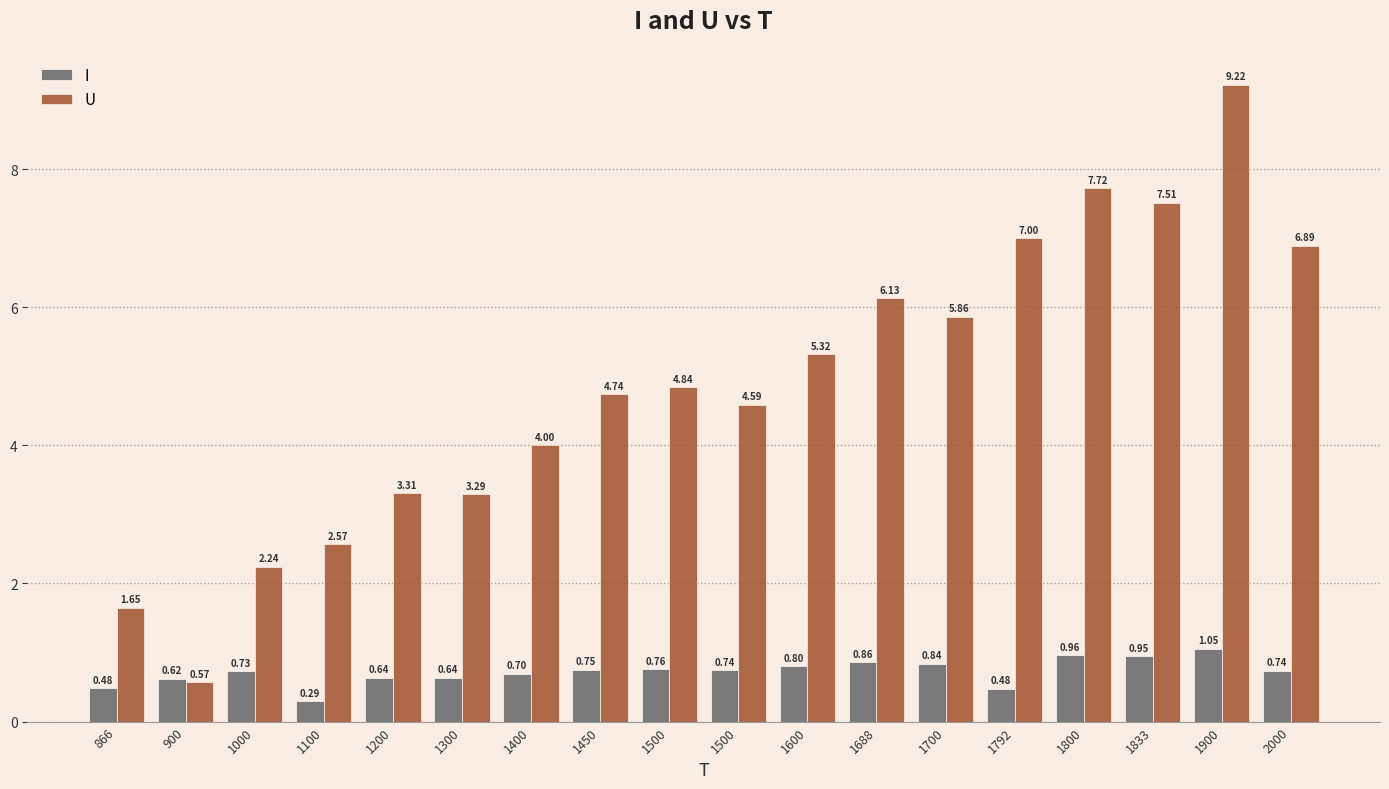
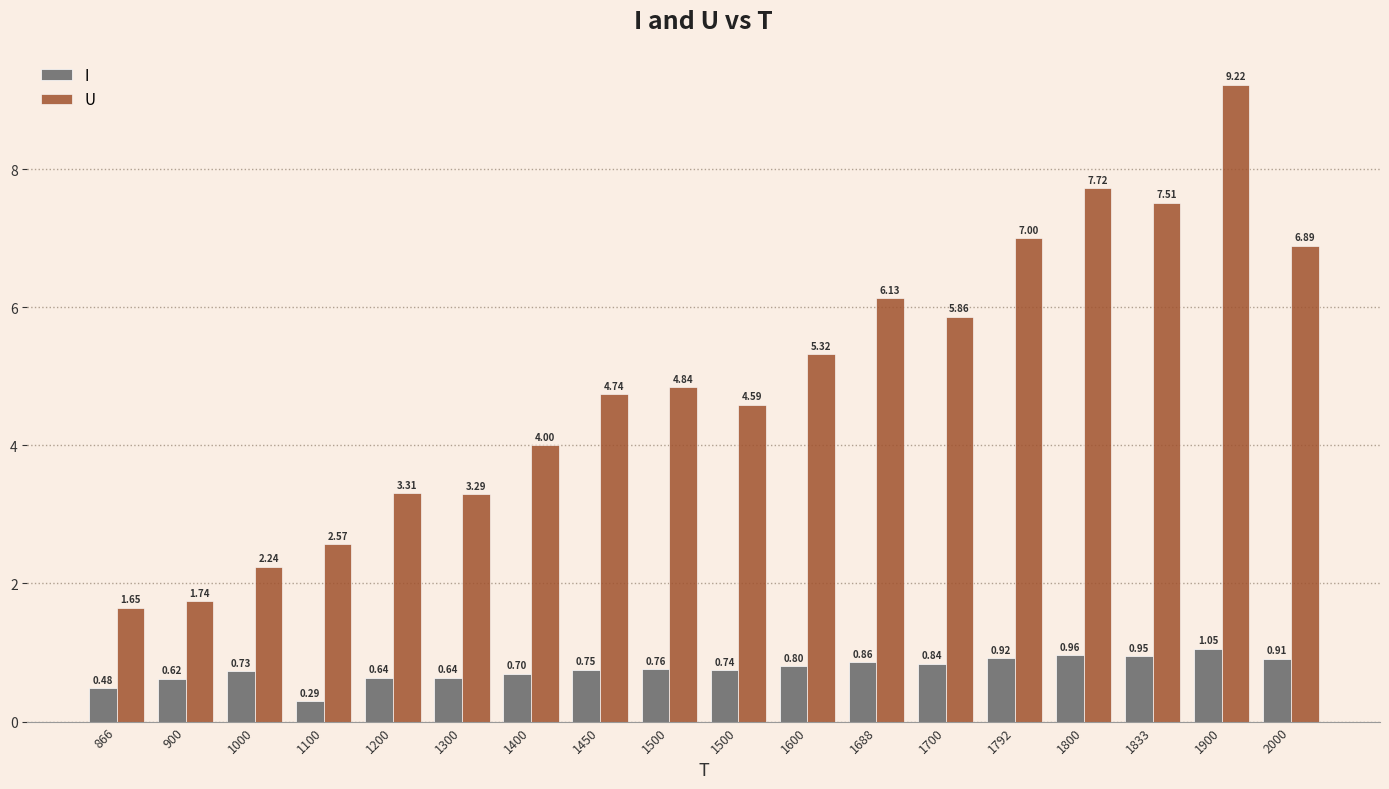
U, 900: 0.57 -> 1.74
I, 1792: 0.48 -> 0.92
I, 2000: 0.74 -> 0.91
